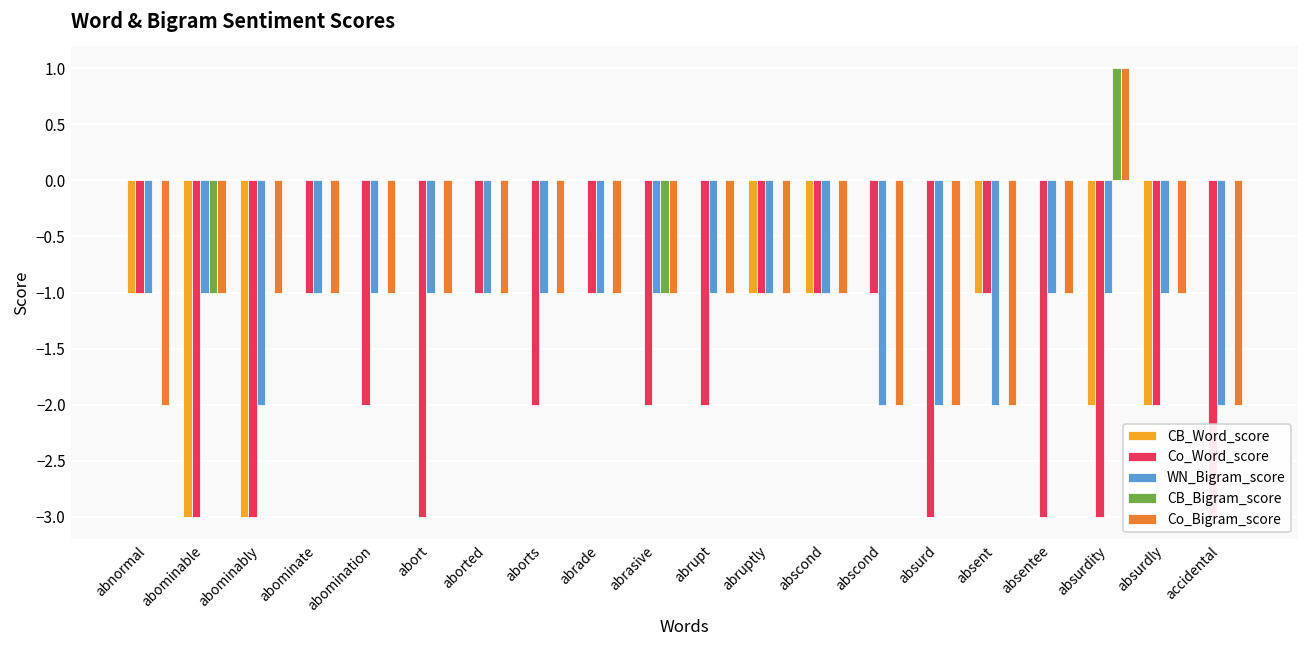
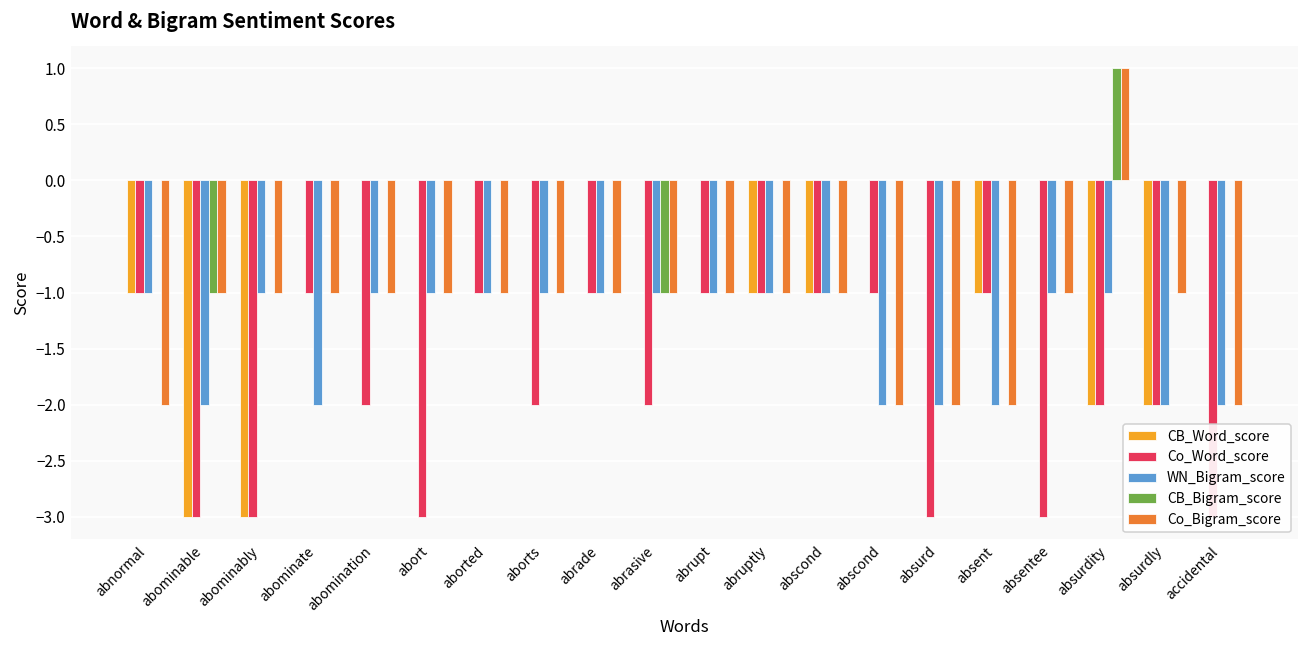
WN_Bigram_score, abominable: -1 -> -2
WN_Bigram_score, abominably: -2 -> -1
WN_Bigram_score, abominate: -1 -> -2
Co_Word_score, abrupt: -2 -> -1
Co_Word_score, absurdity: -3 -> -2
WN_Bigram_score, absurdly: -1 -> -2
